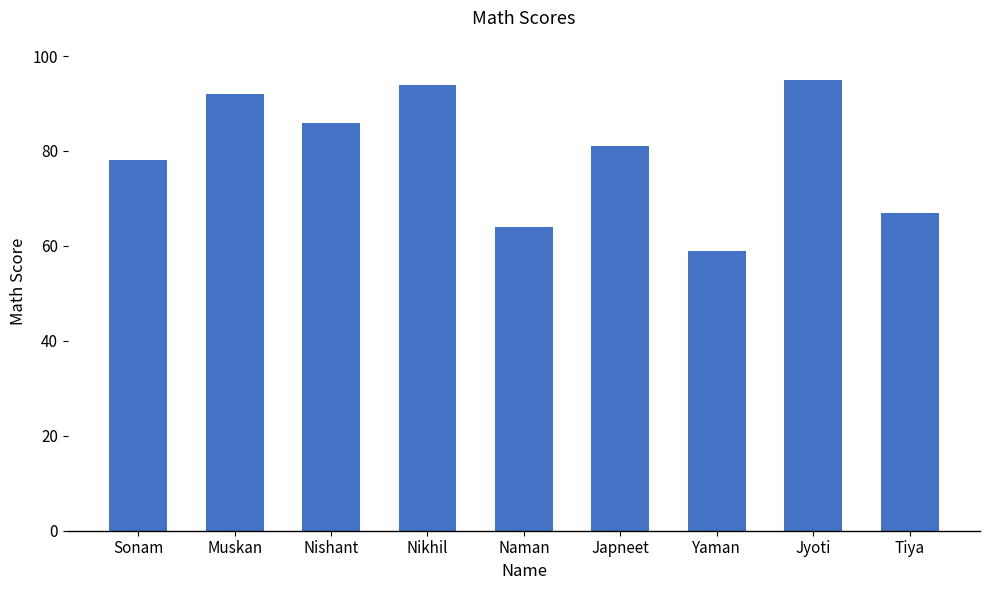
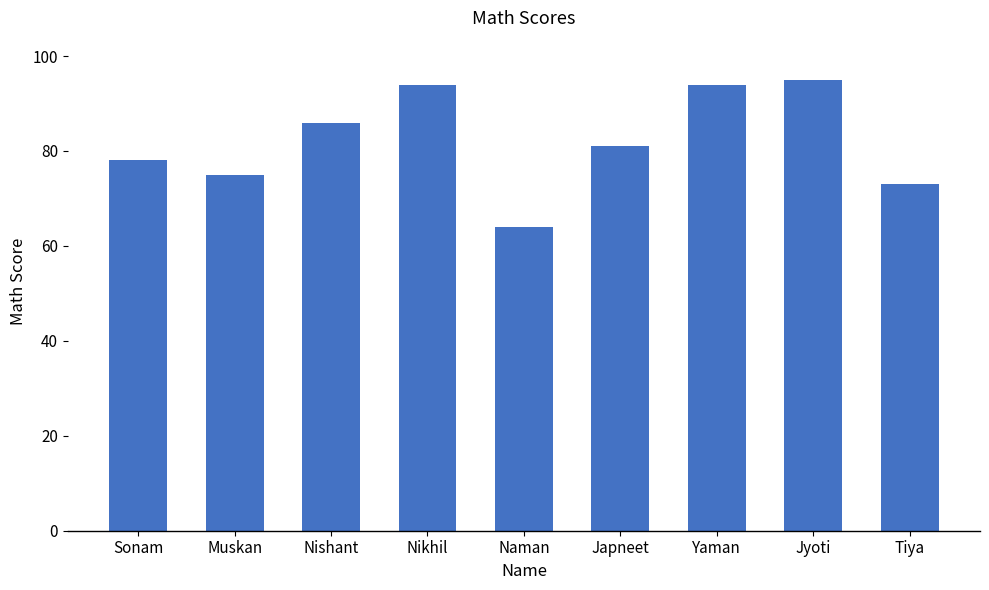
Muskan: 92 -> 75
Yaman: 59 -> 94
Tiya: 67 -> 73
